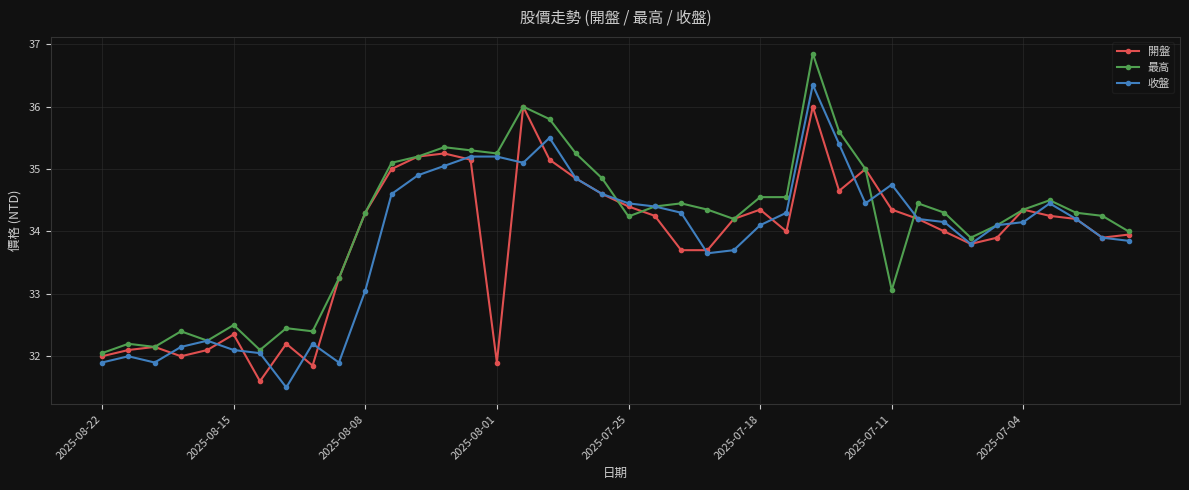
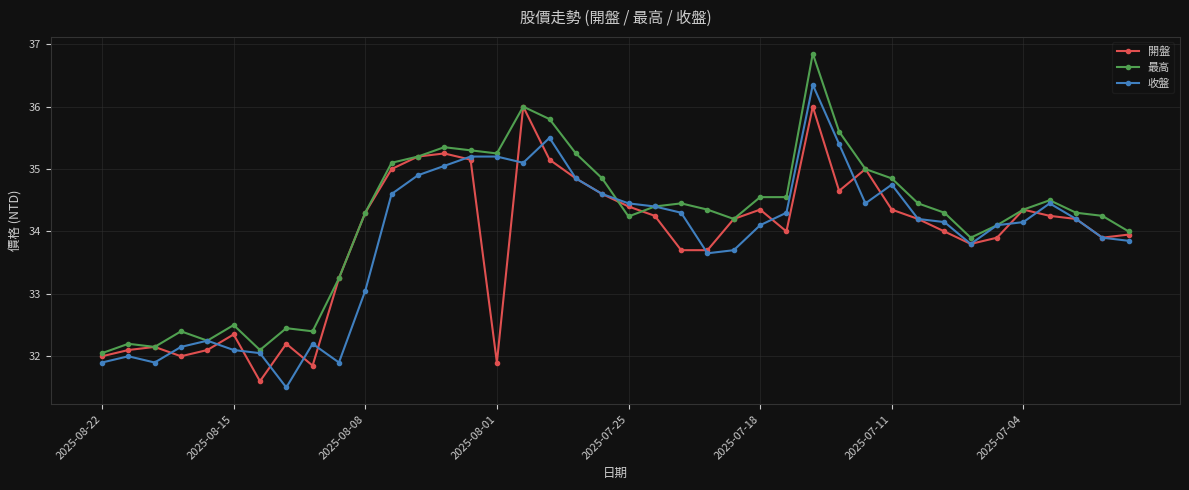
最高, 2025-07-11: 33.1 -> 34.9
